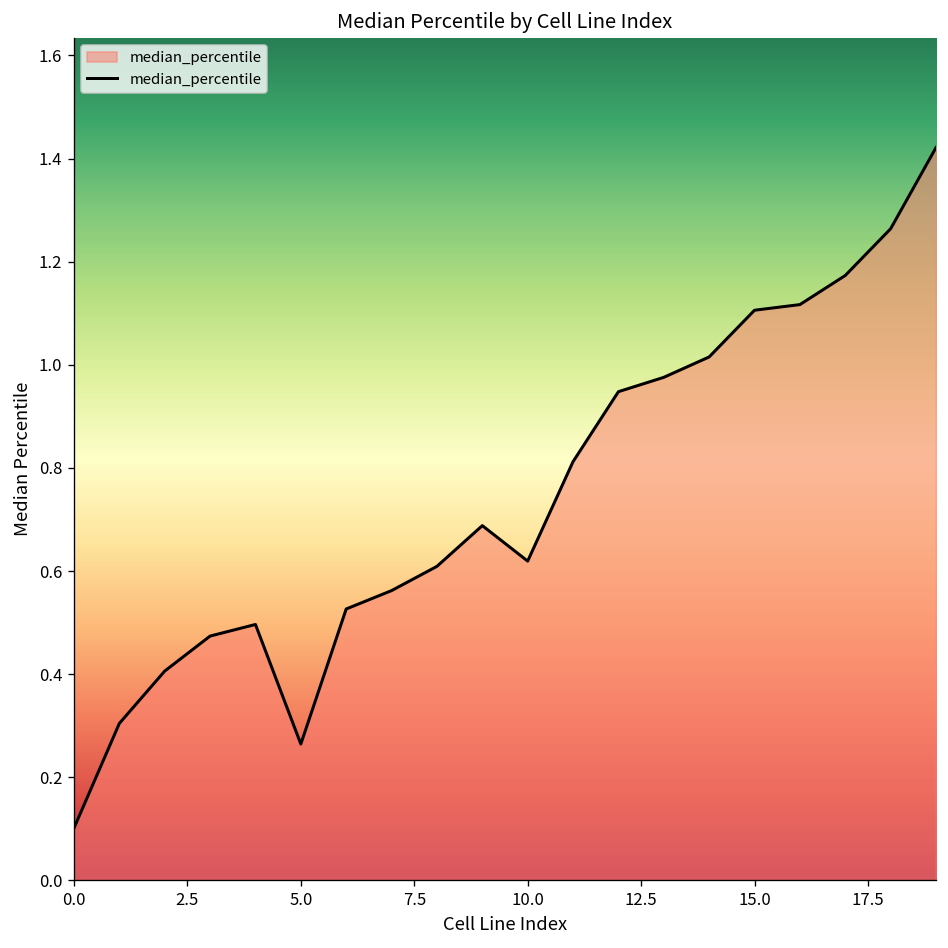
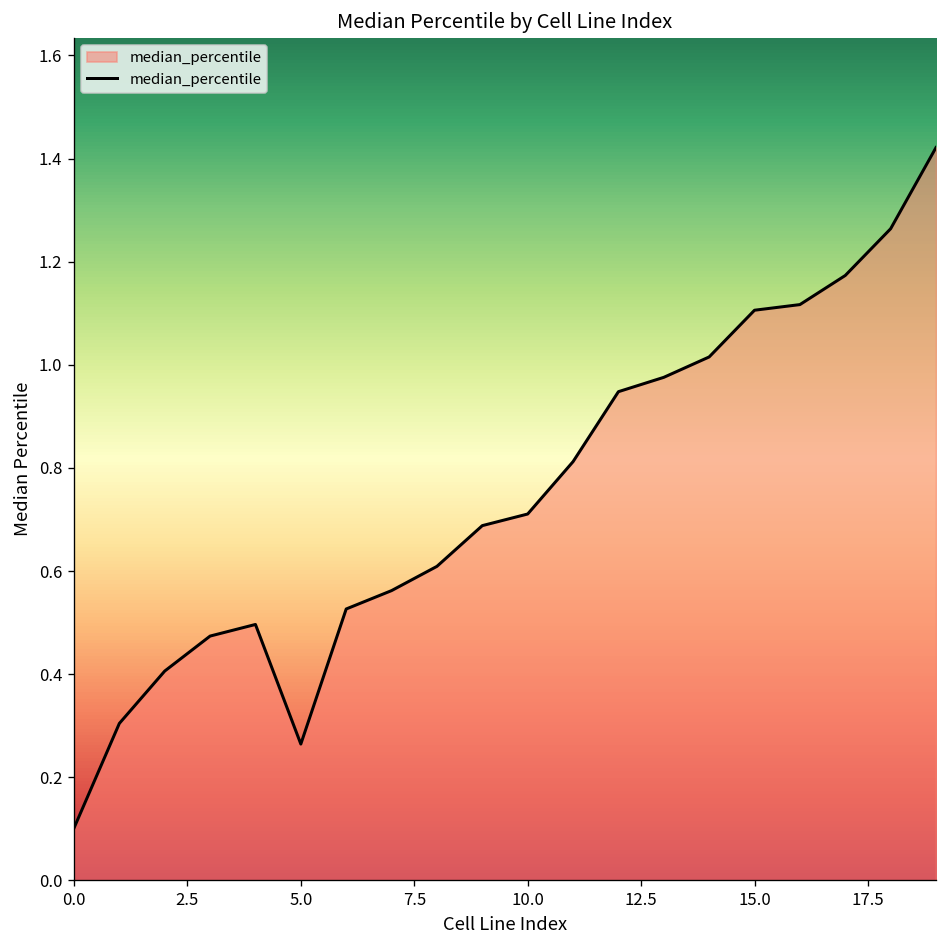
10.0: 0.62 -> 0.71
